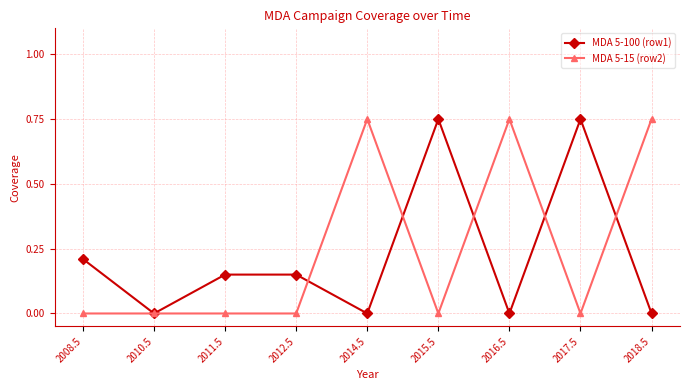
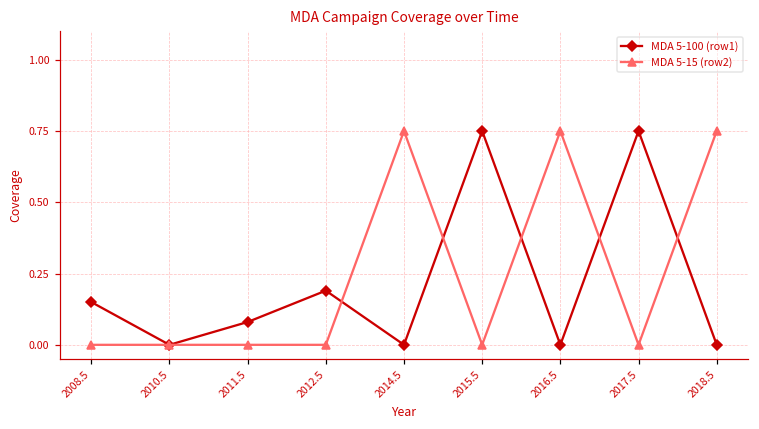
MDA 5-100 (row1), 2008.5: 0.21 -> 0.15
MDA 5-100 (row1), 2011.5: 0.15 -> 0.08
MDA 5-100 (row1), 2012.5: 0.15 -> 0.19
